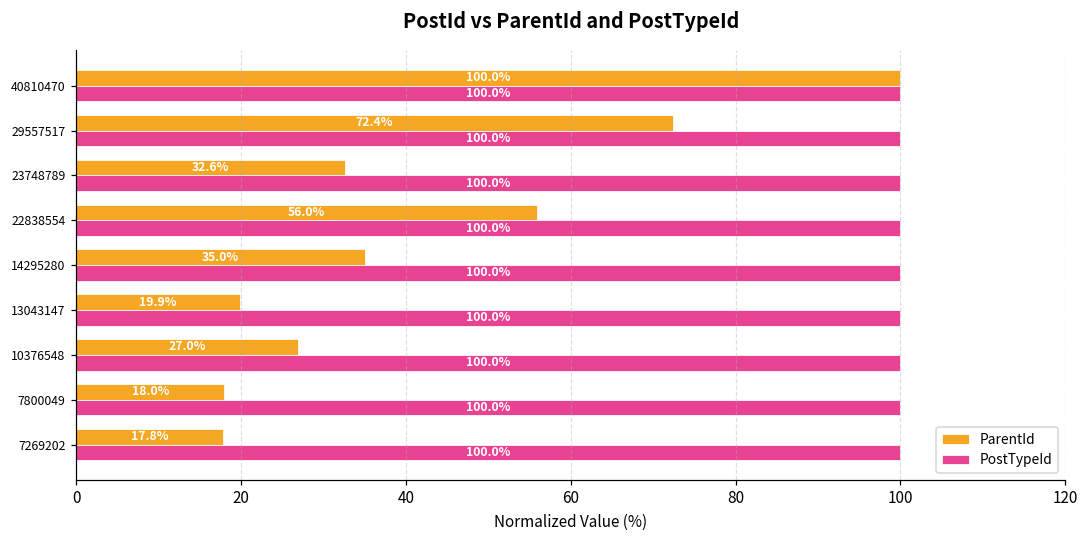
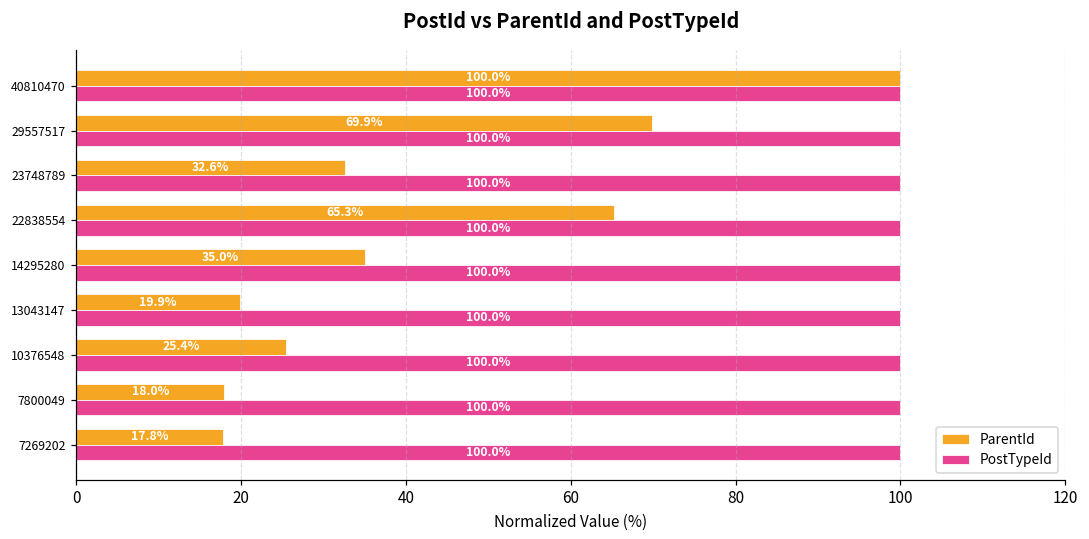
ParentId, 29557517: 72.4% -> 69.9%
ParentId, 22838554: 56.0% -> 65.3%
ParentId, 10376548: 27.0% -> 25.4%
